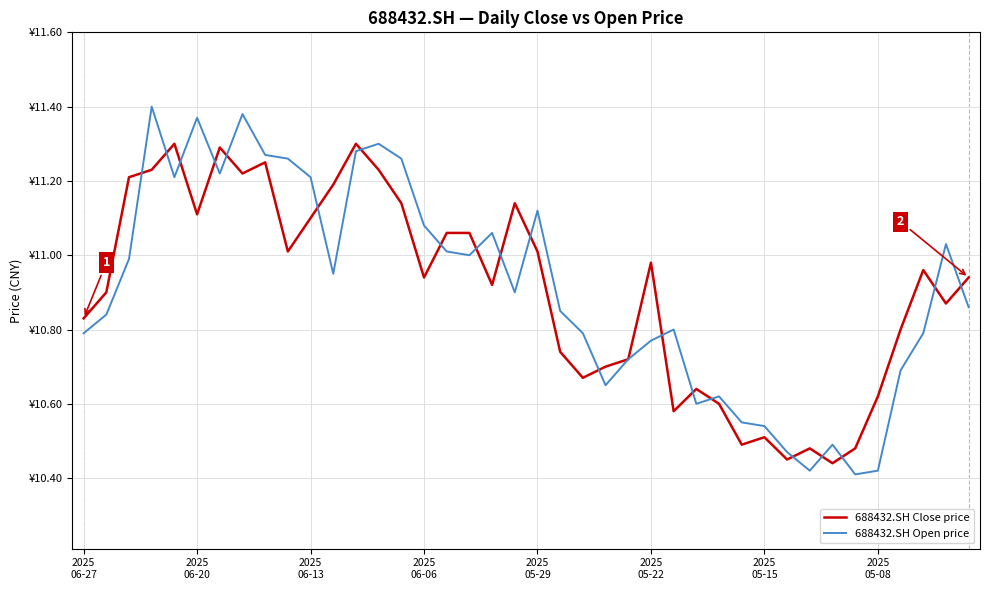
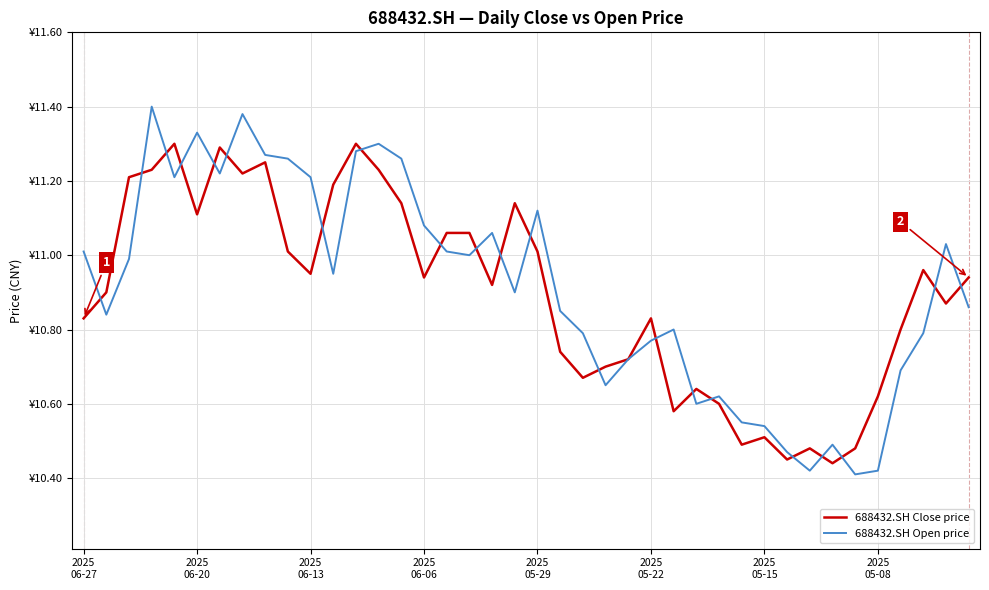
688432.SH Open price, 2025 06-27: ¥10.79 -> ¥11.01
688432.SH Open price, 2025 06-20: ¥11.37 -> ¥11.33
688432.SH Close price, 2025 06-13: ¥11.10 -> ¥10.95
688432.SH Close price, 2025 05-22: ¥10.98 -> ¥10.83
